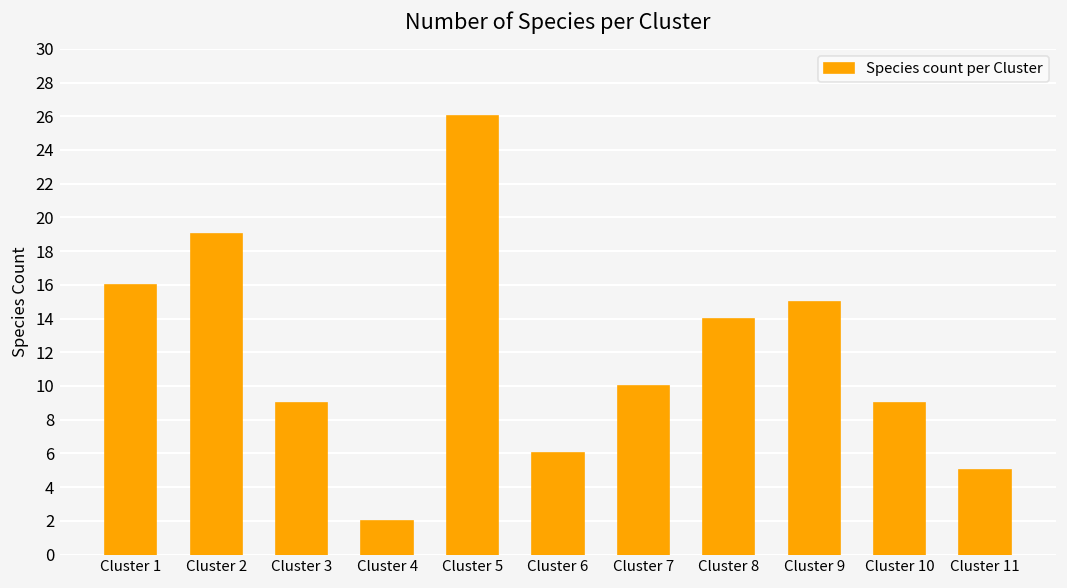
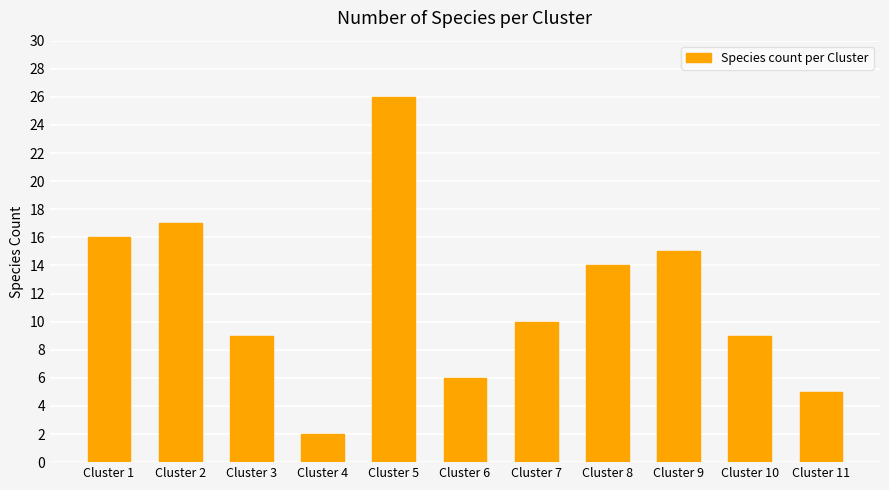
Cluster 2: 19 -> 17
